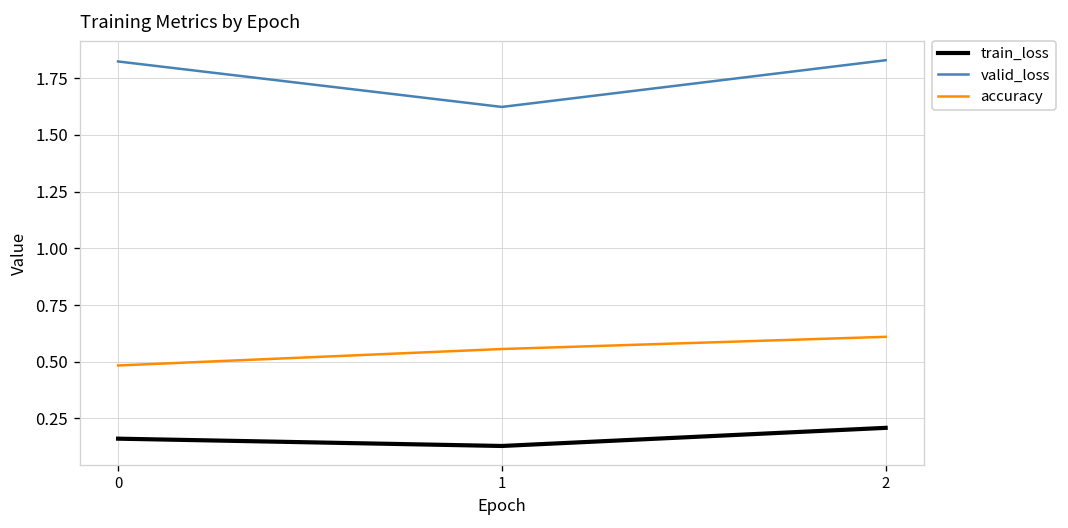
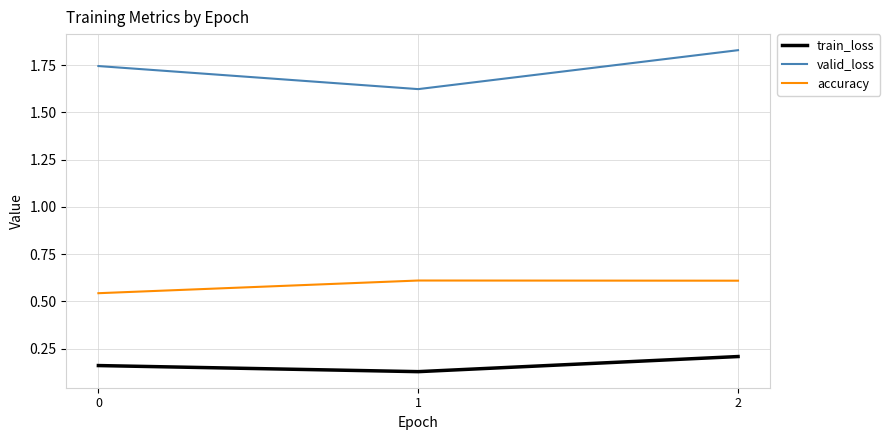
valid_loss, 0: 1.82 -> 1.75
accuracy, 0: 0.48 -> 0.54
accuracy, 1: 0.56 -> 0.61
